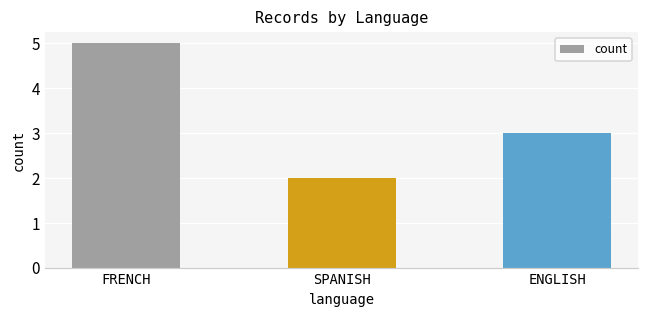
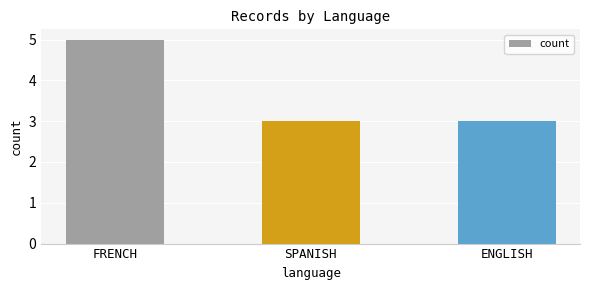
SPANISH: 2 -> 3
